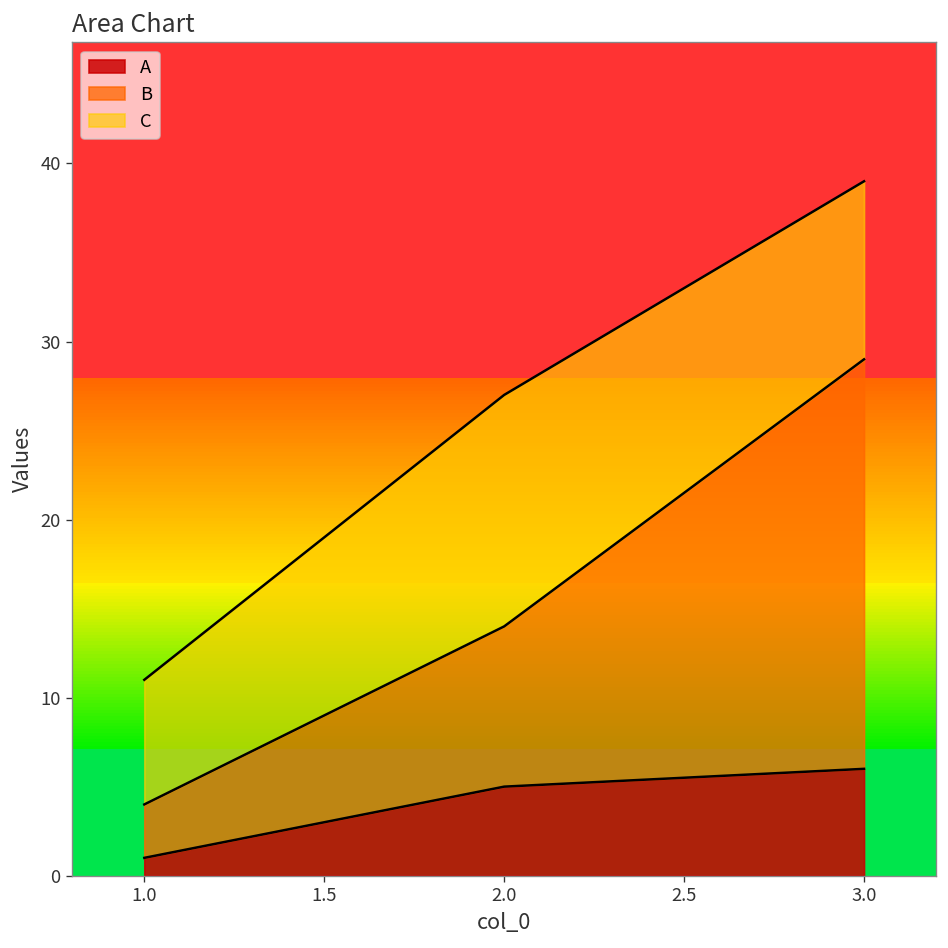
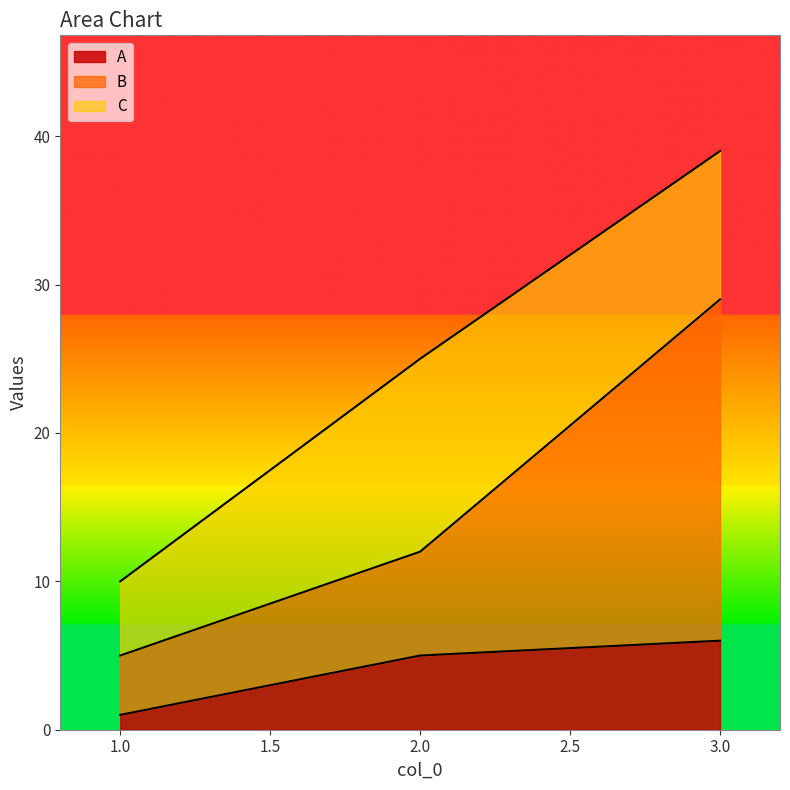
B, 1.0: 3 -> 4
C, 1.0: 7 -> 5
B, 2.0: 9 -> 7
